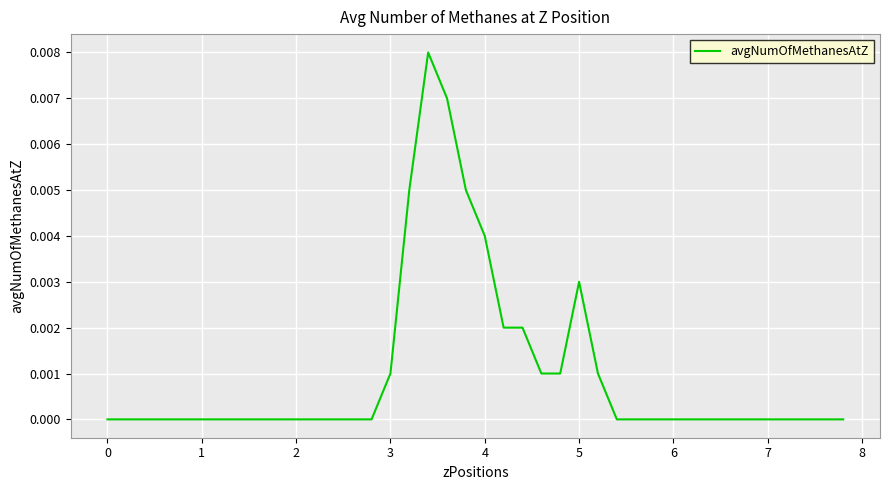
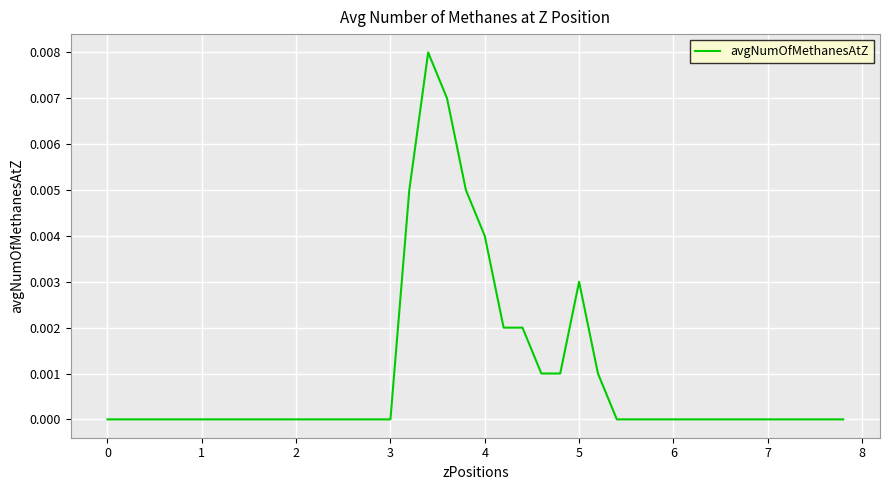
3: 0.001 -> 0.000
